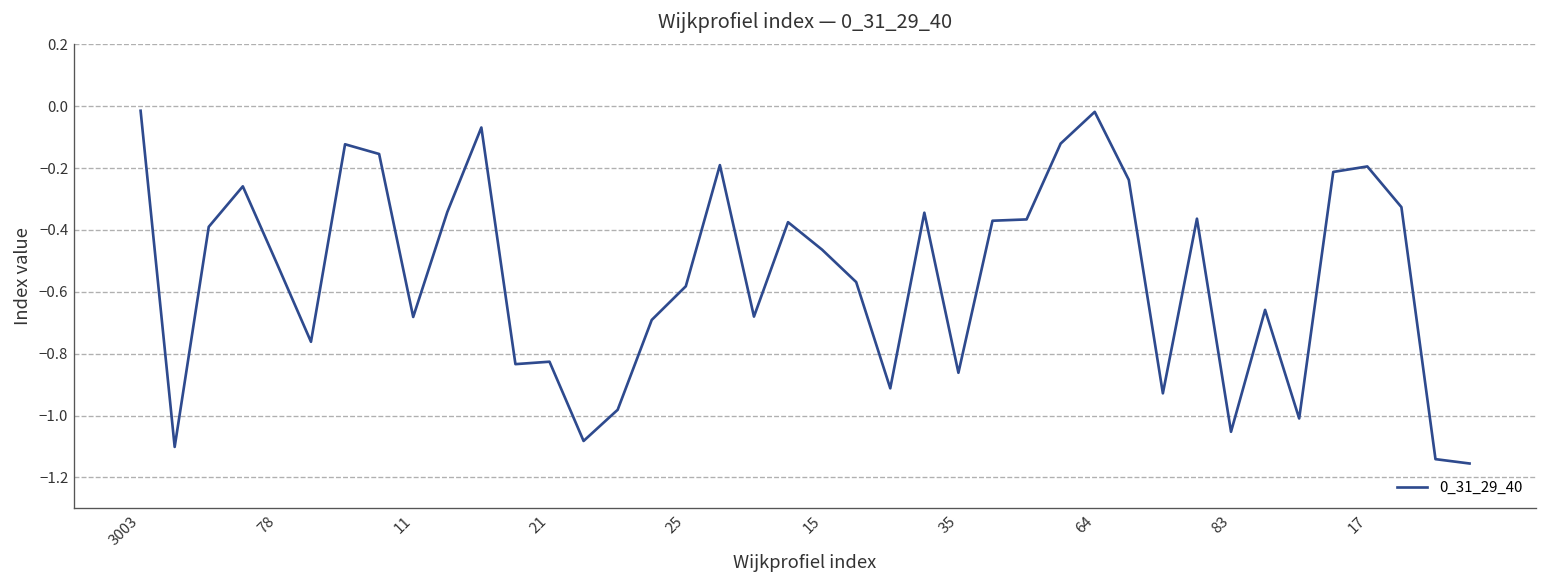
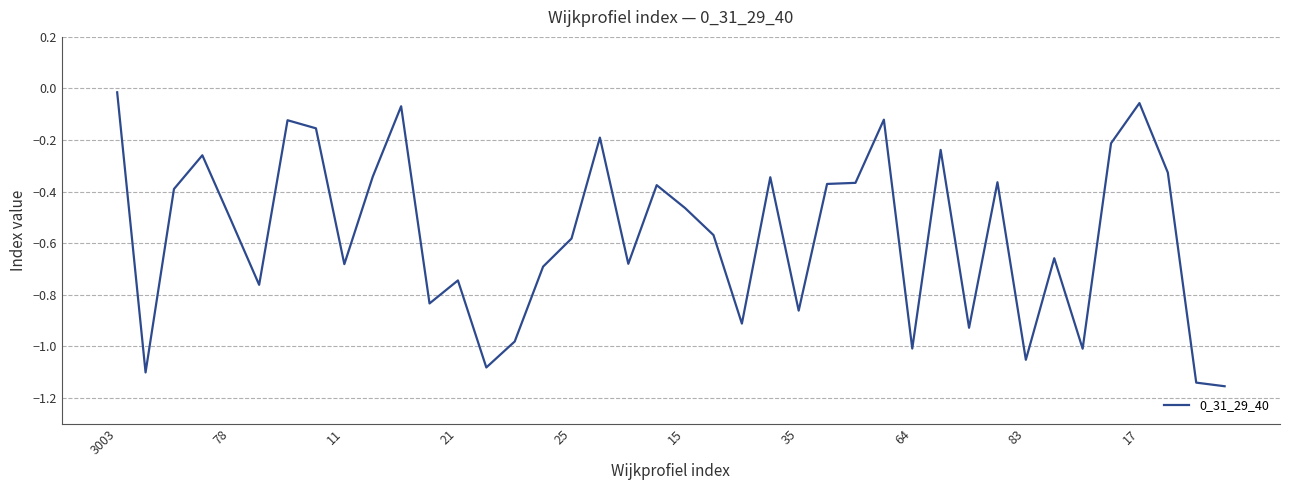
21: -0.83 -> -0.74
64: -0.02 -> -1.01
17: -0.19 -> -0.06
